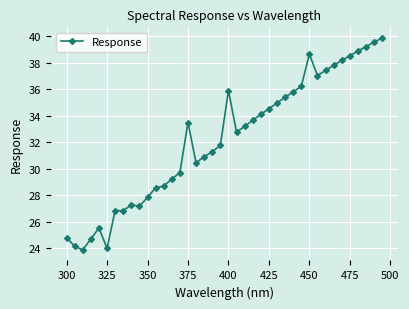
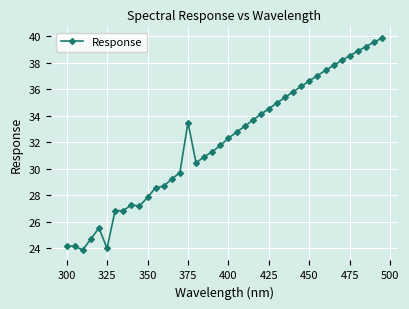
300: 24.8 -> 24.2
400: 35.9 -> 32.3
450: 38.7 -> 36.7
